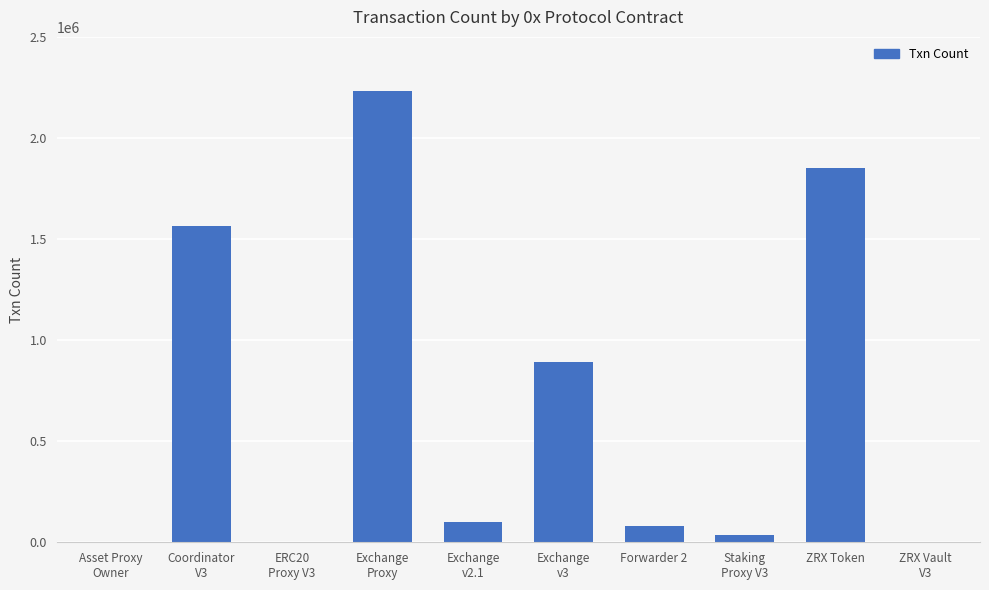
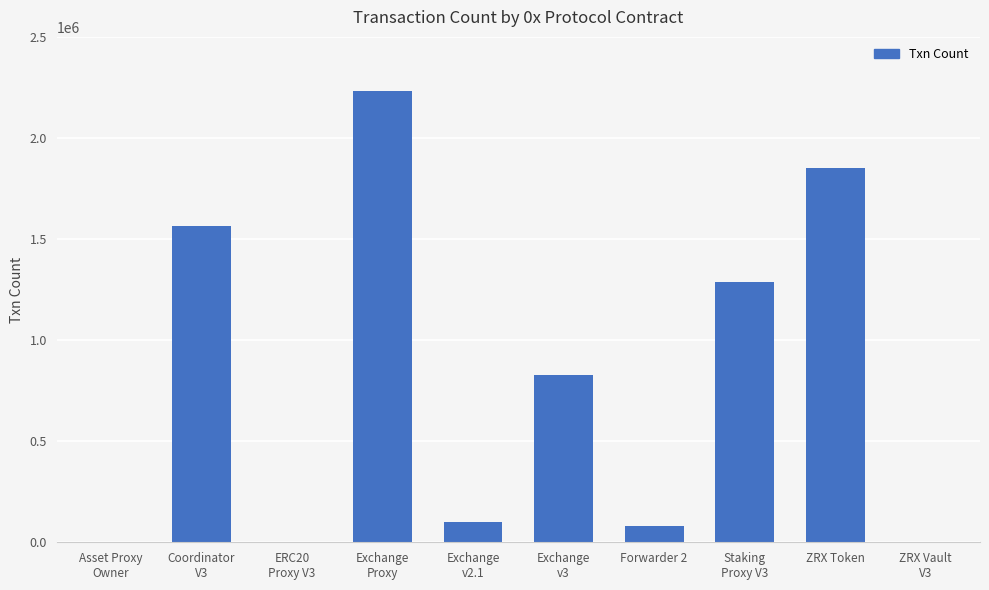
Exchange v3: 890000 -> 830000
Staking Proxy V3: 30000 -> 1290000
